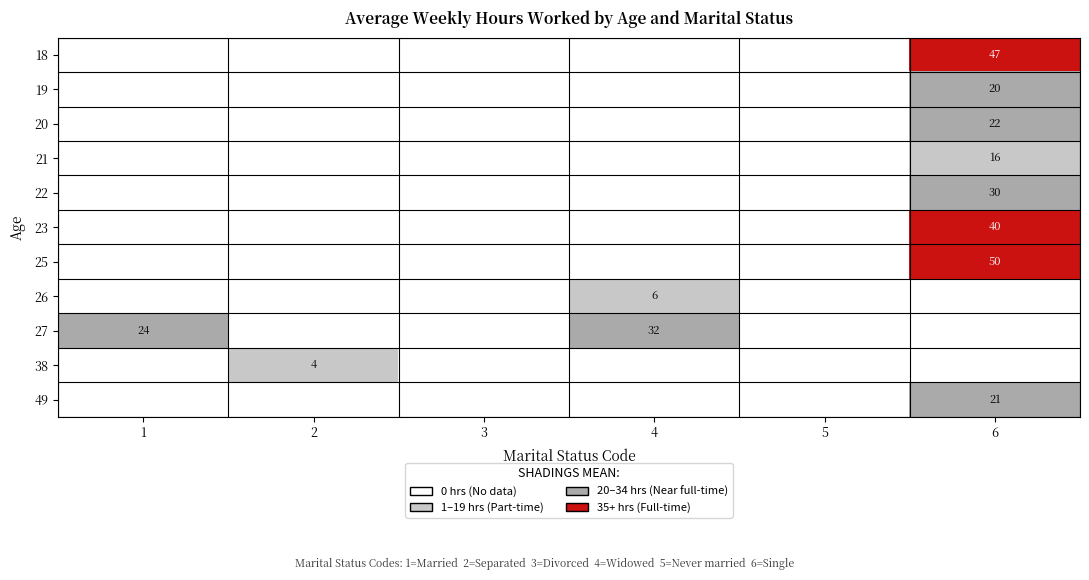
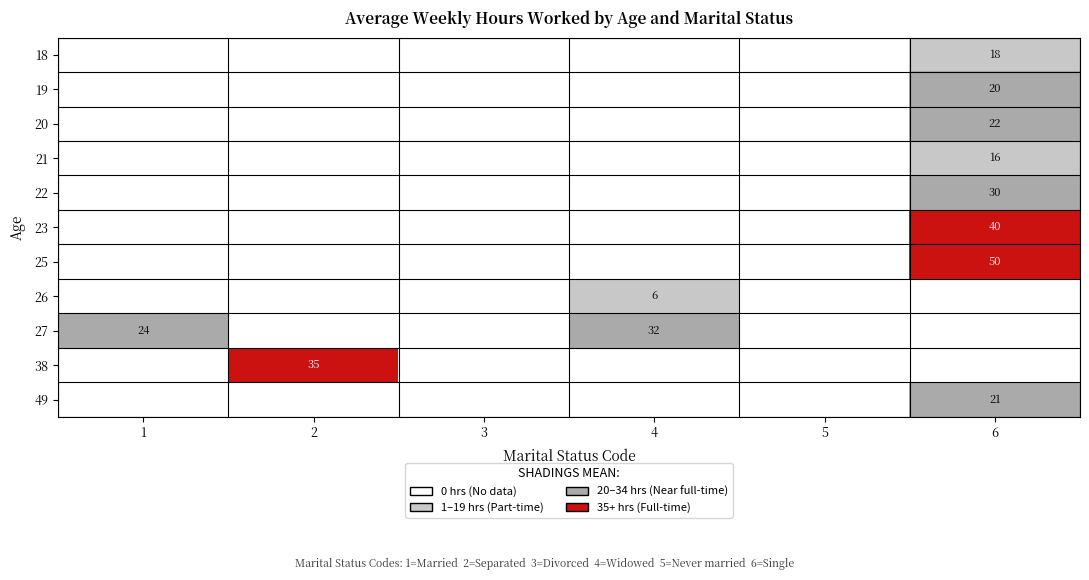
18, 6: 47 -> 18
38, 2: 4 -> 35
